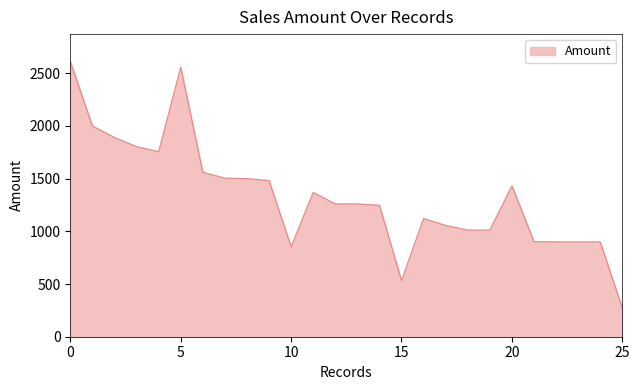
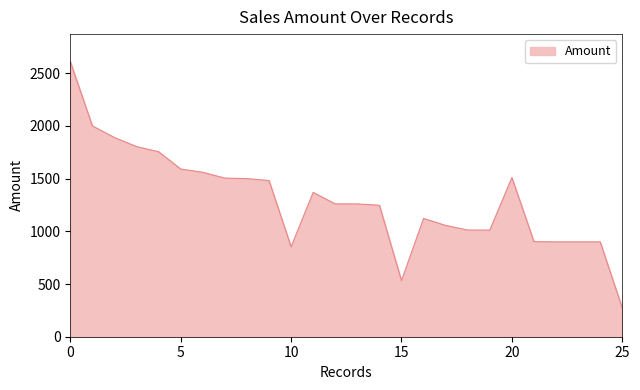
5: 2560 -> 1590
20: 1430 -> 1510
